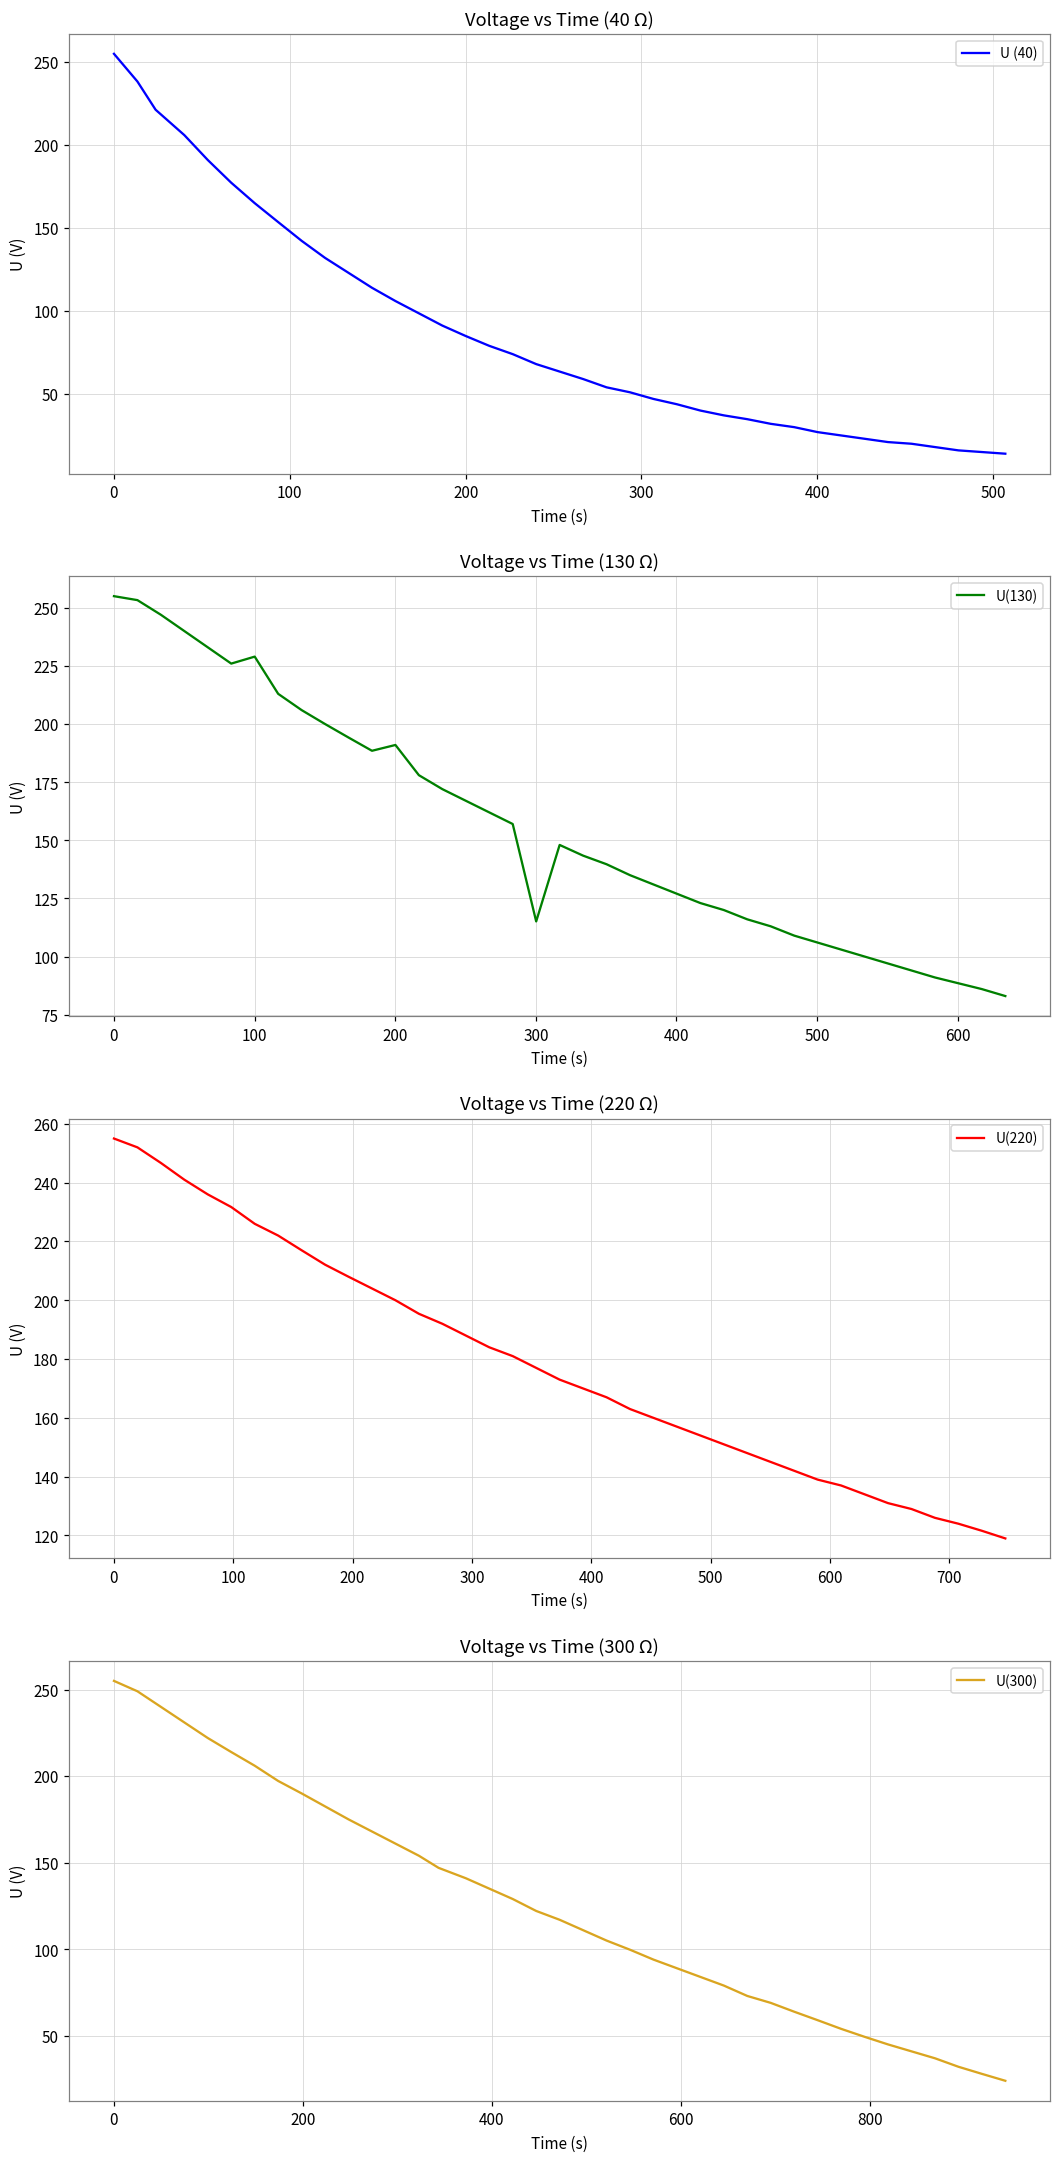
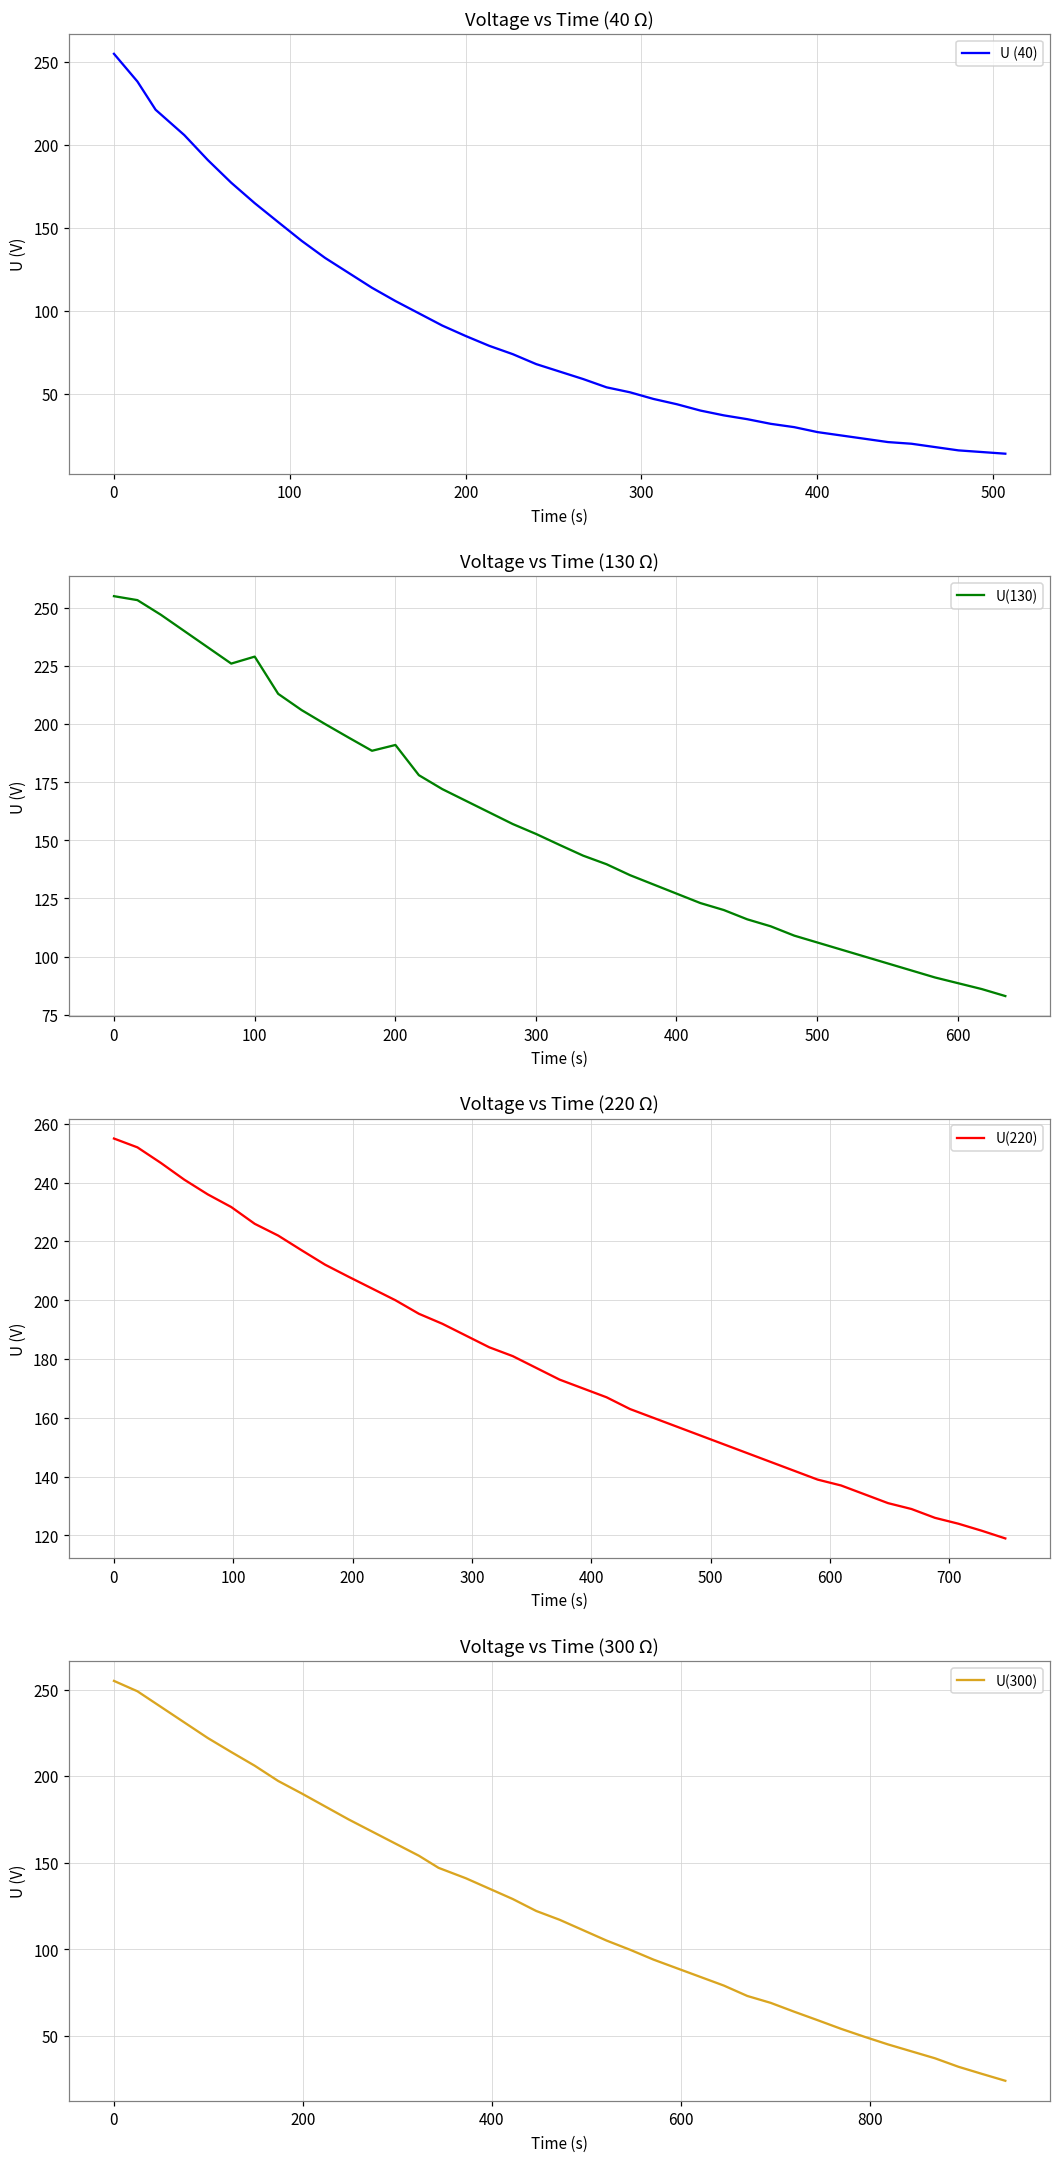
Voltage vs Time (130 Ω), 300: 115 -> 153
